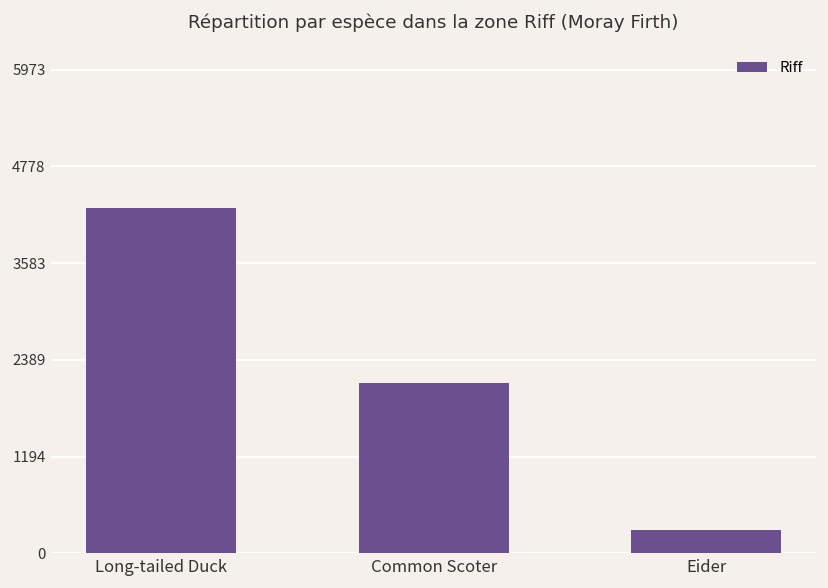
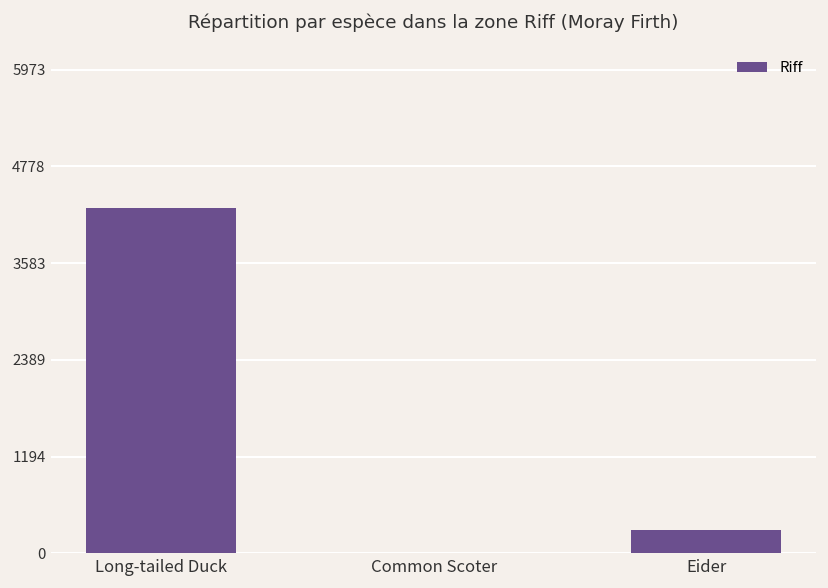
Common Scoter: 2100 -> 0
